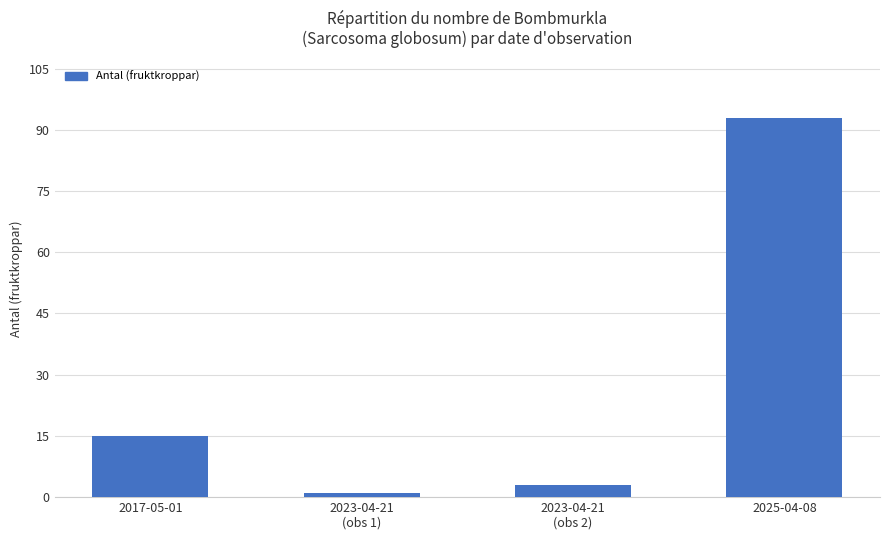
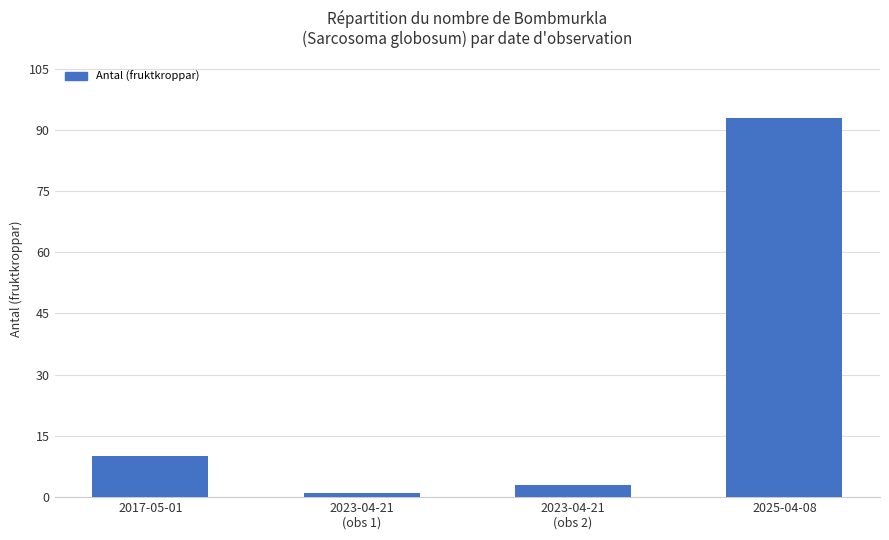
2017-05-01: 15 -> 10
